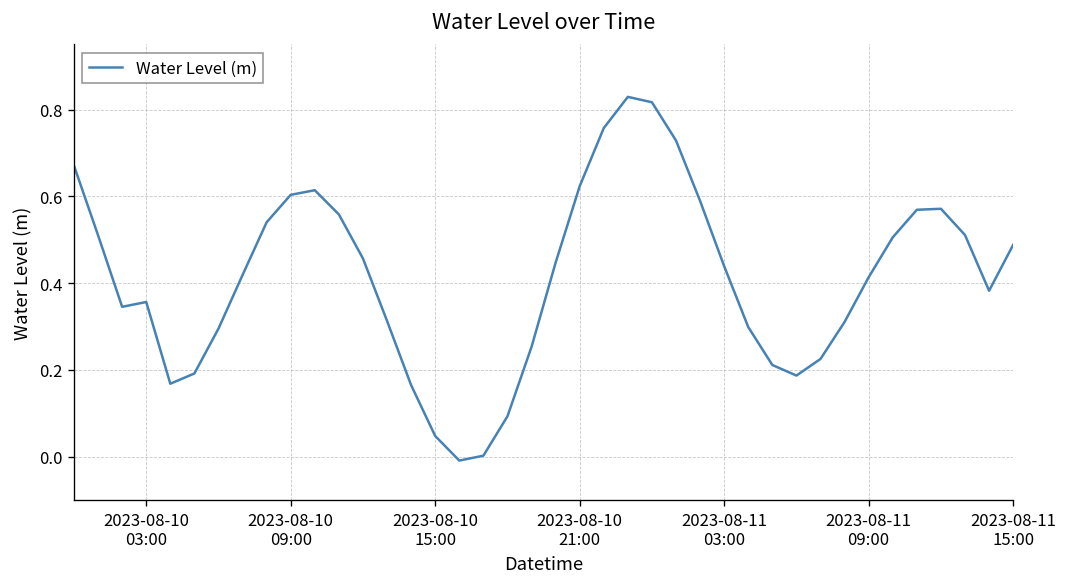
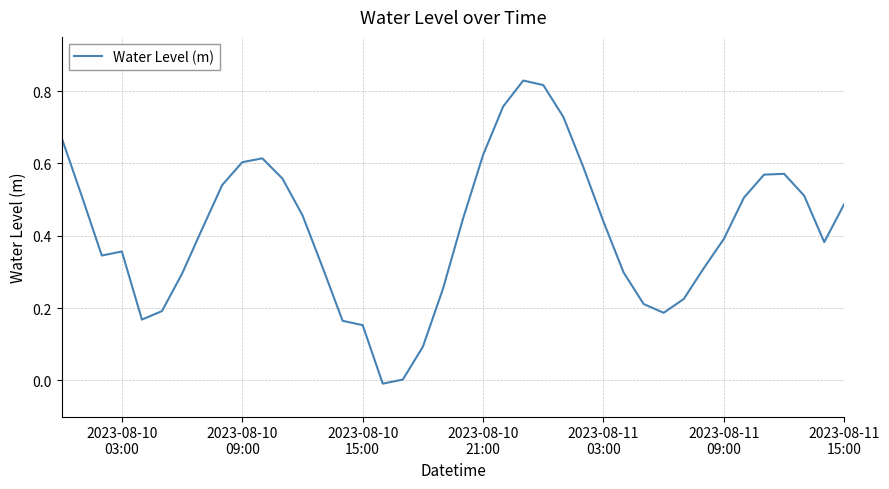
2023-08-10 15:00: 0.05 -> 0.15
2023-08-11 09:00: 0.41 -> 0.39
